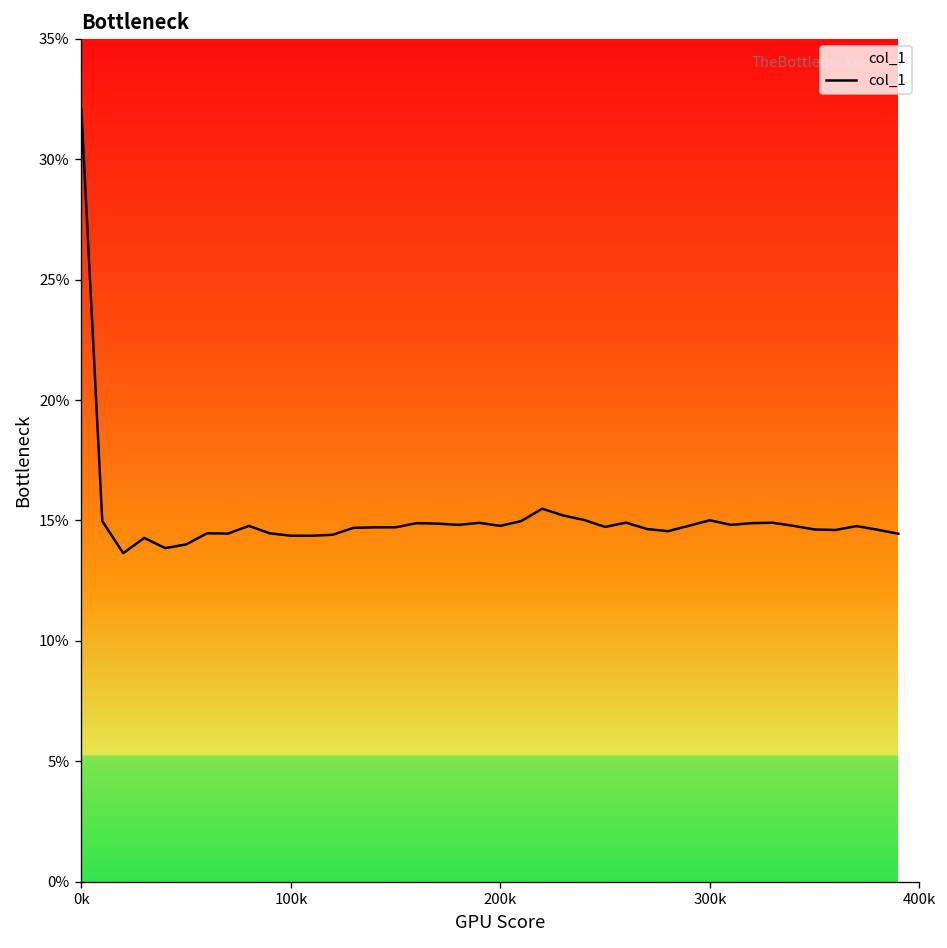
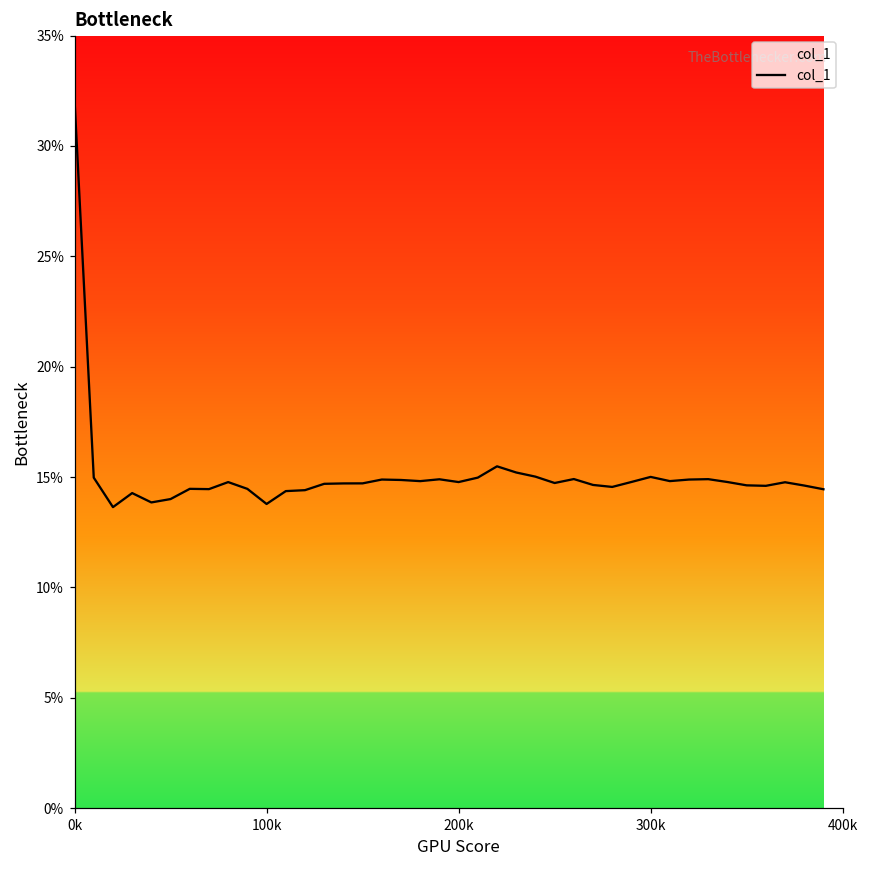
100k: 14.4% -> 13.8%
